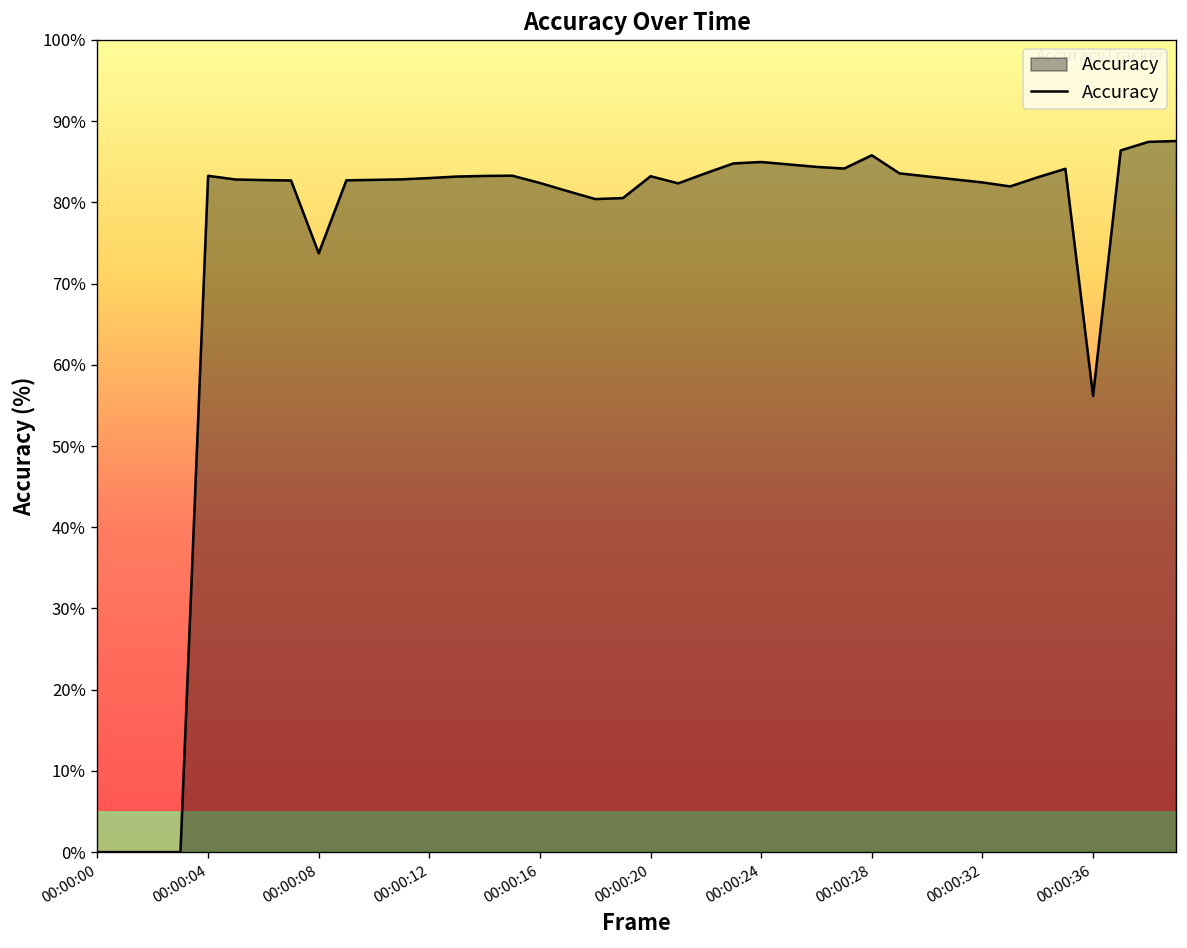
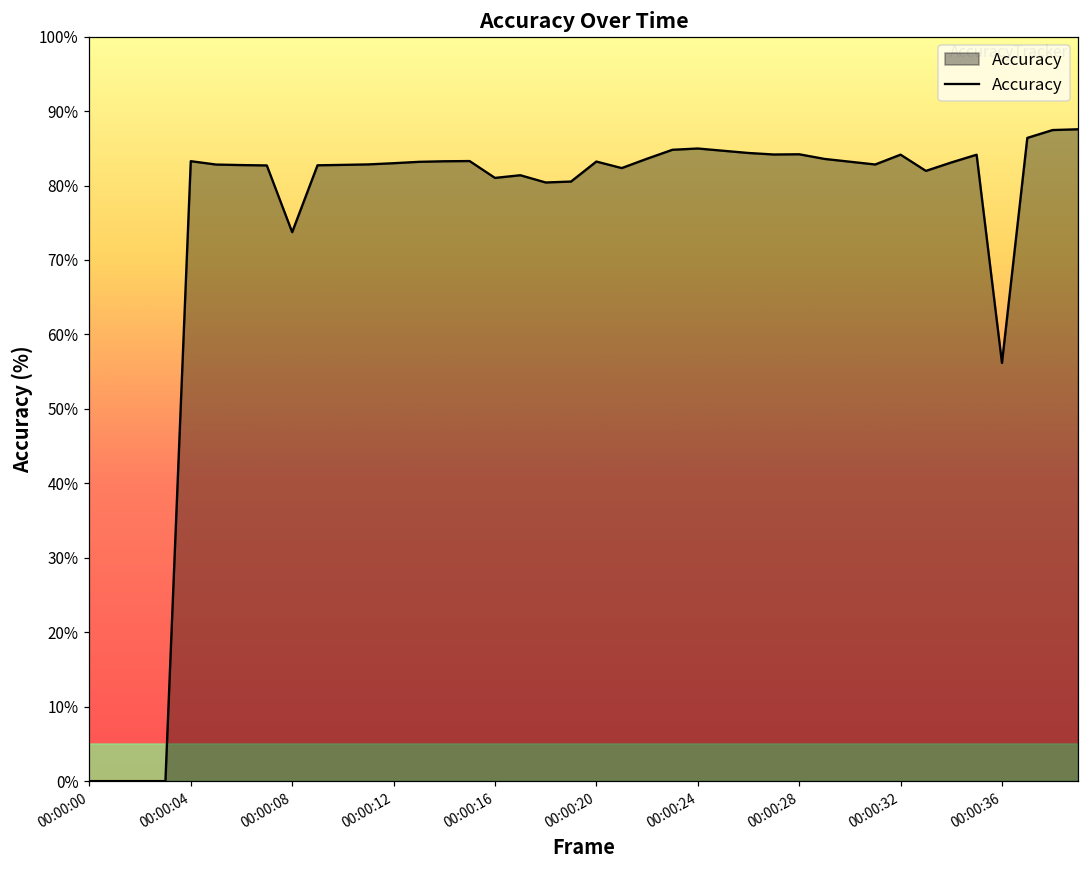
00:00:16: 82% -> 81%
00:00:28: 86% -> 84%
00:00:32: 82% -> 84%
